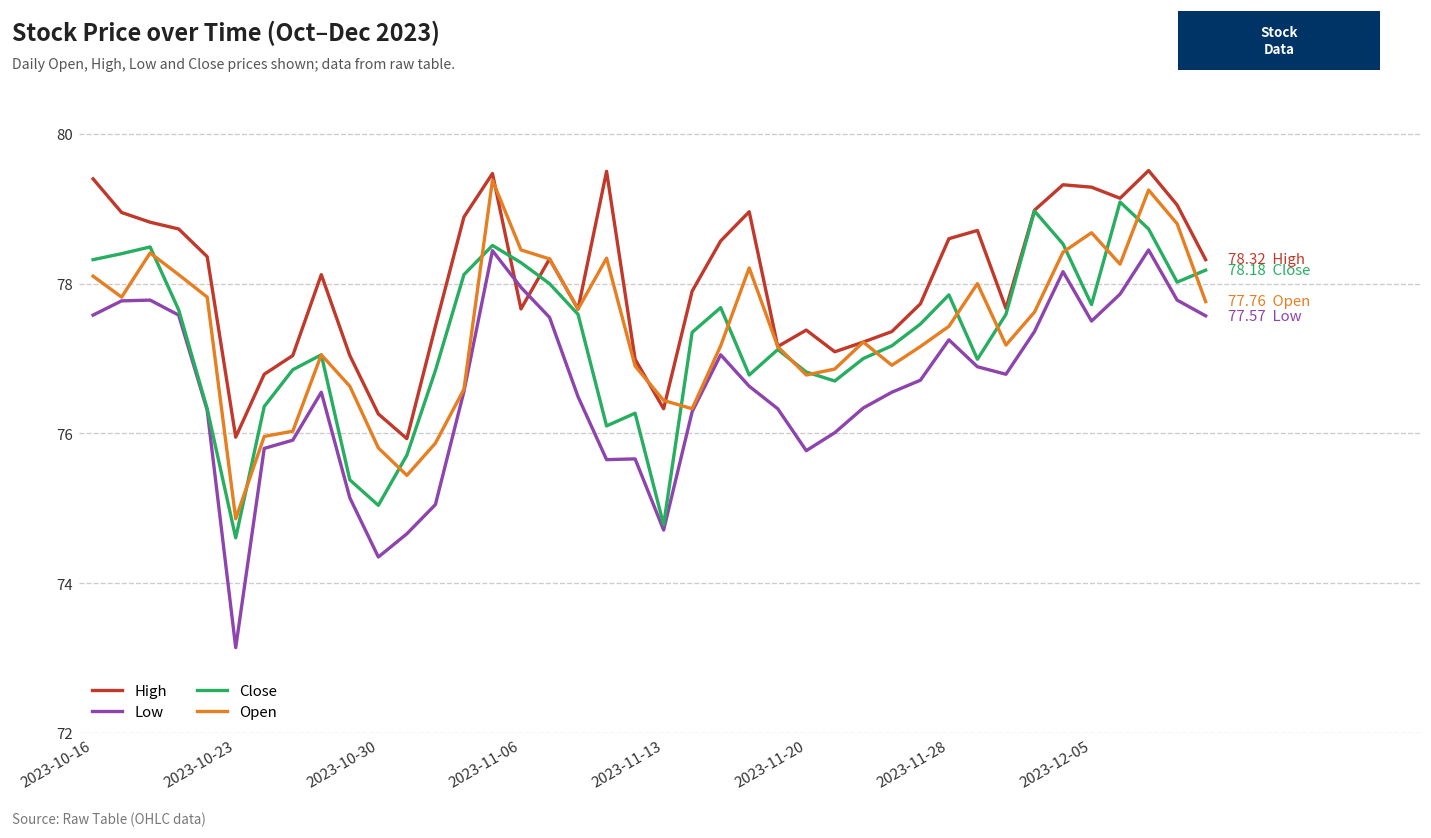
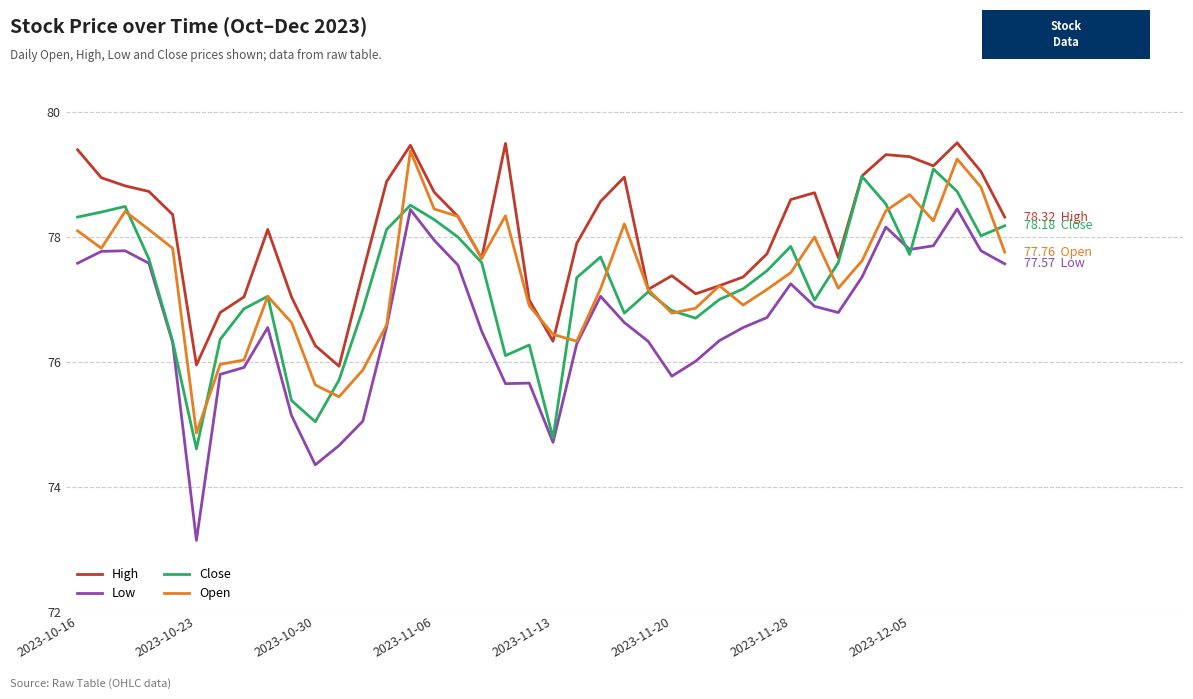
Open, 2023-10-30: 75.8 -> 75.6
High, 2023-11-06: 77.7 -> 78.7
Low, 2023-12-05: 77.5 -> 77.8
